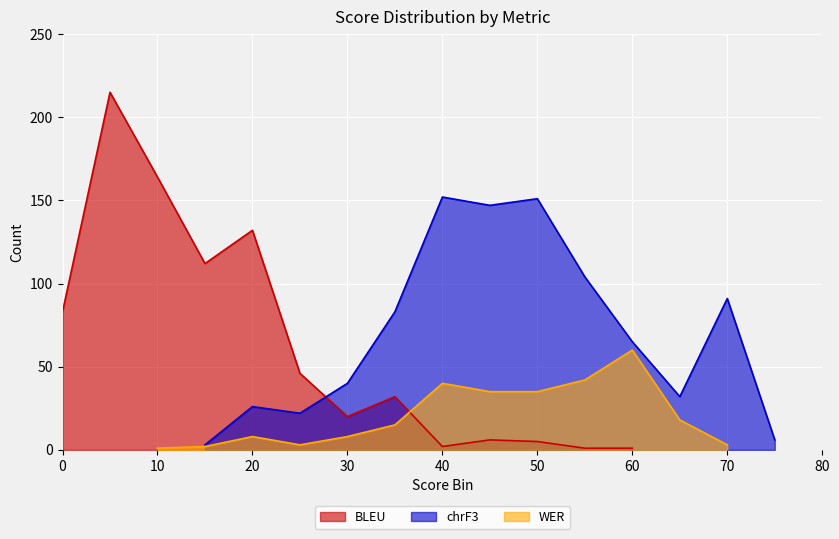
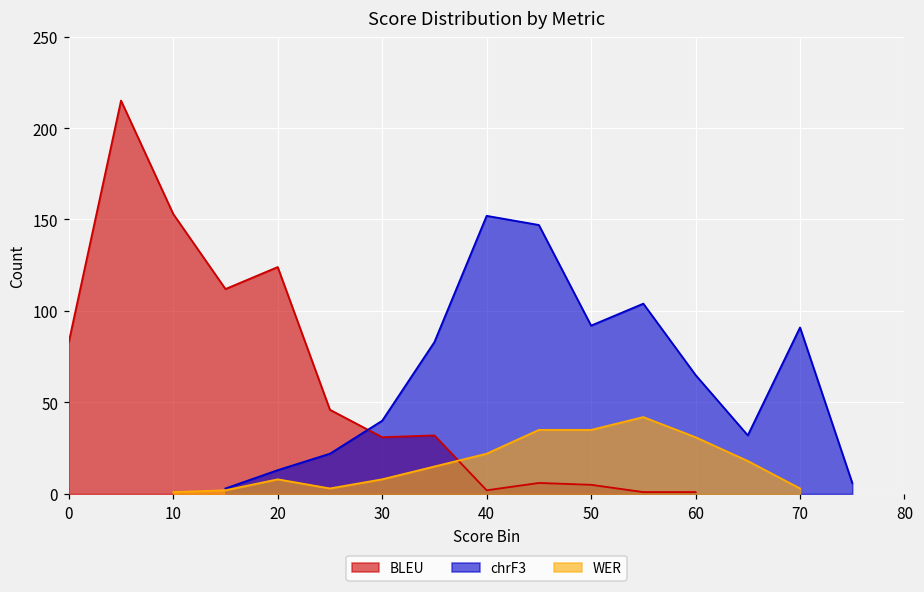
BLEU, 10: 164 -> 153
BLEU, 20: 132 -> 124
chrF3, 20: 26 -> 13
BLEU, 30: 20 -> 31
WER, 40: 40 -> 22
chrF3, 50: 151 -> 92
WER, 60: 60 -> 31
